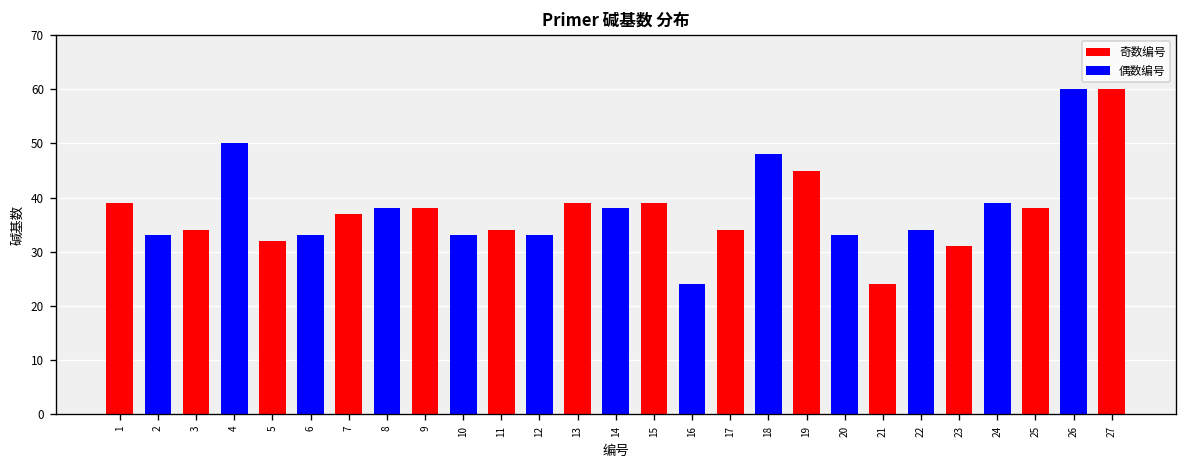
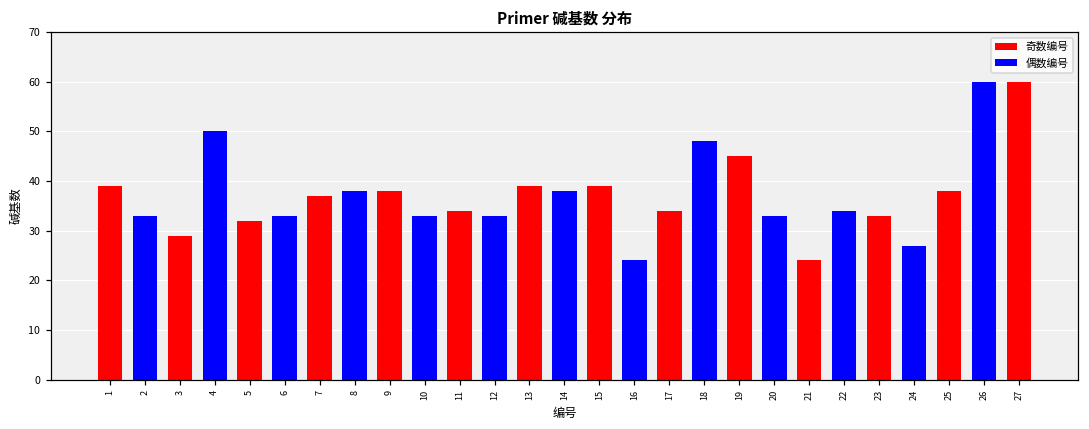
3: 34 -> 29
23: 31 -> 33
24: 39 -> 27
